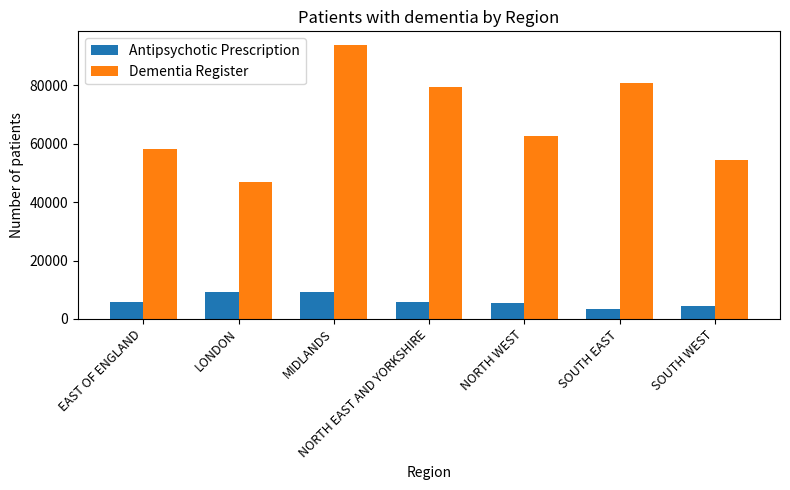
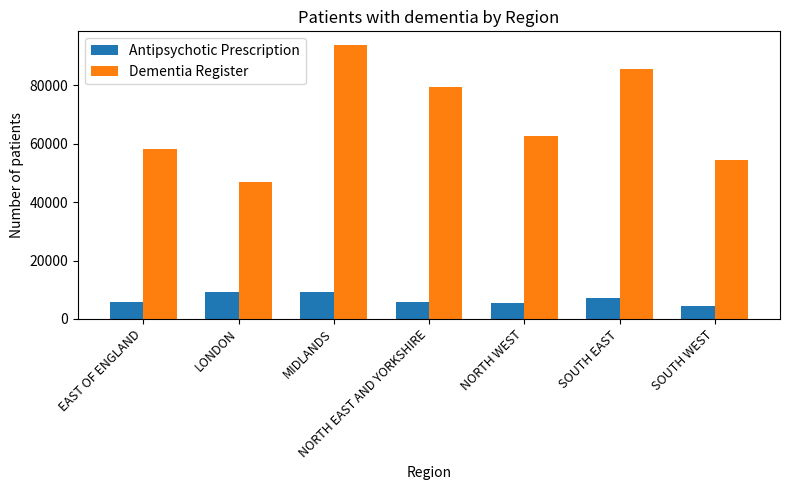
Antipsychotic Prescription, SOUTH EAST: 3000 -> 7000
Dementia Register, SOUTH EAST: 81000 -> 86000
